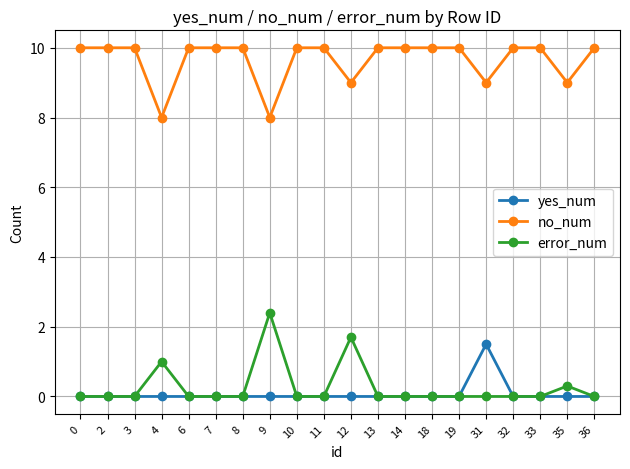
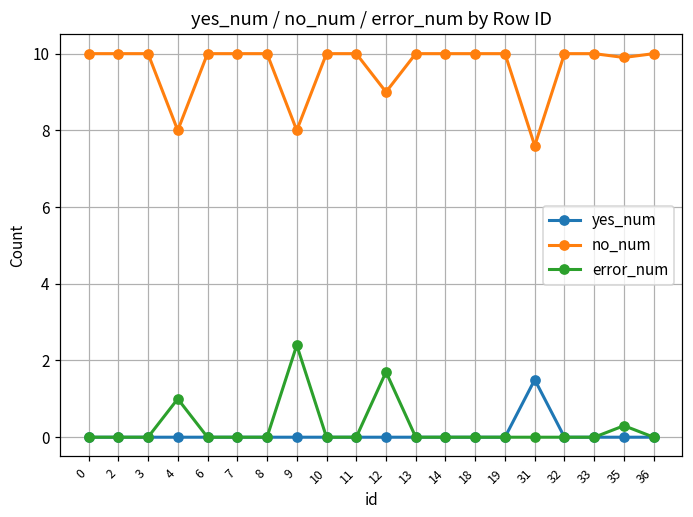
no_num, 31: 9.0 -> 7.6
no_num, 35: 9.0 -> 9.9
